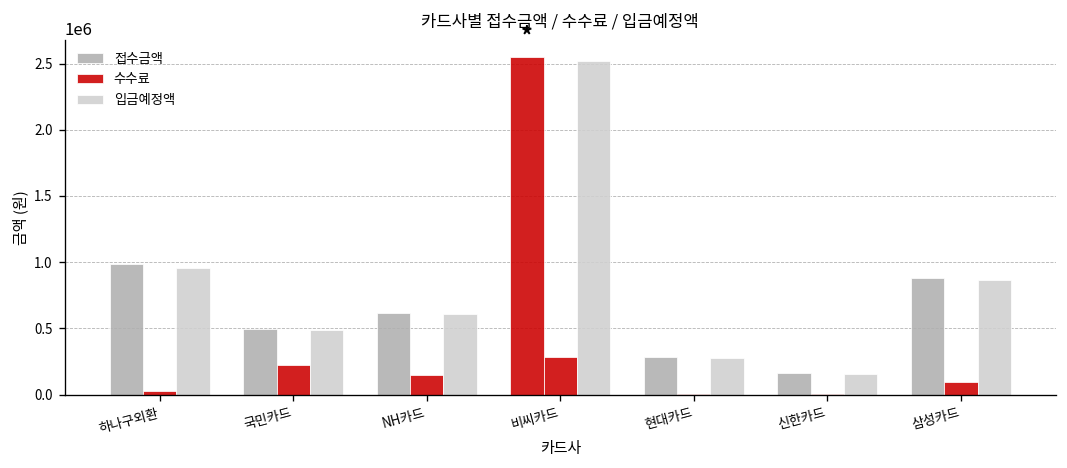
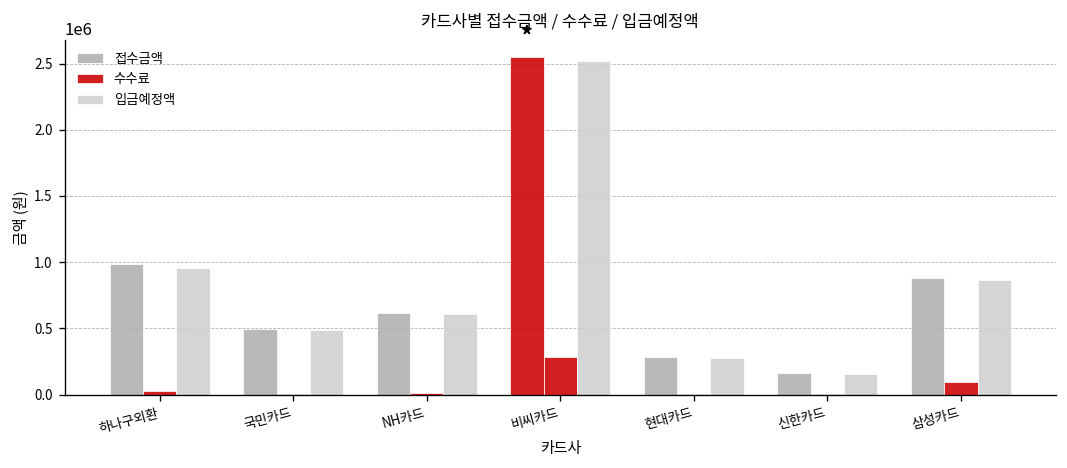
수수료, 국민카드: 220000 -> 10000
수수료, NH카드: 150000 -> 10000
